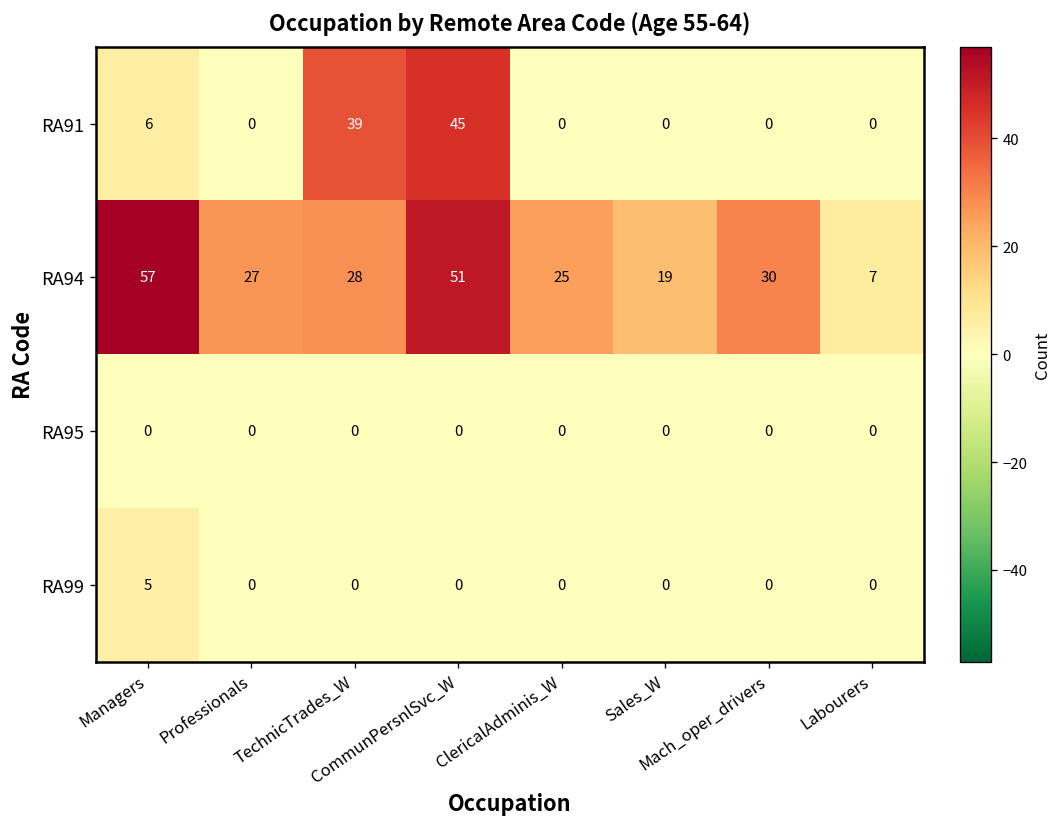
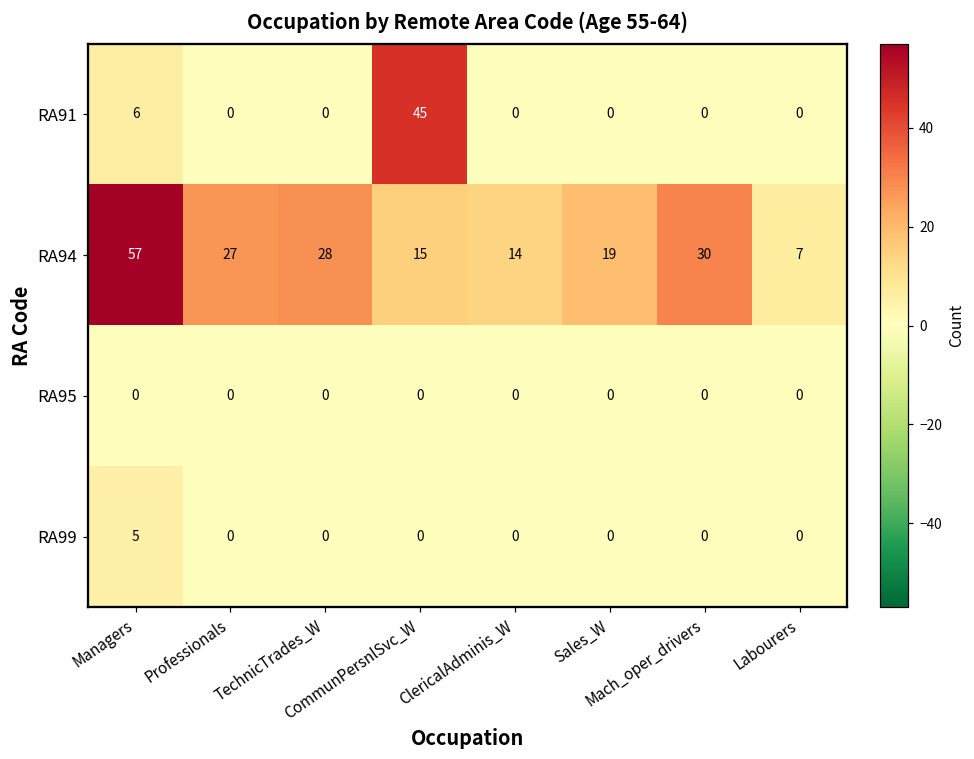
RA91, TechnicTrades_W: 39 -> 0
RA94, CommunPersnlSvc_W: 51 -> 15
RA94, ClericalAdminis_W: 25 -> 14
